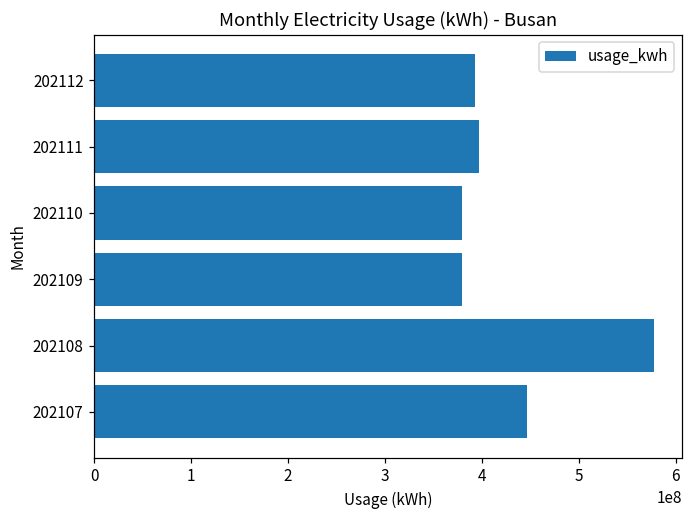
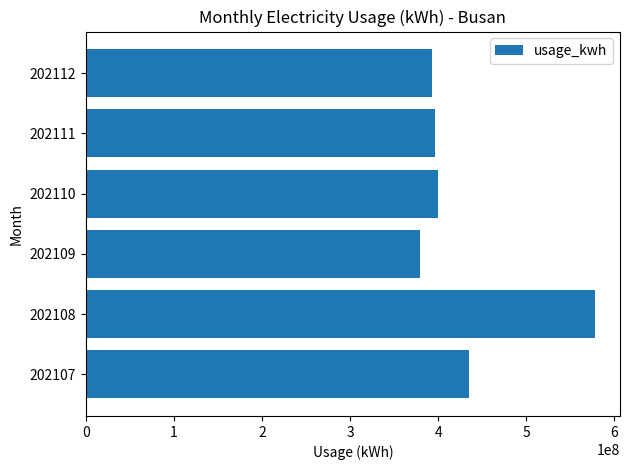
202110: 380000000 -> 400000000
202107: 450000000 -> 440000000
